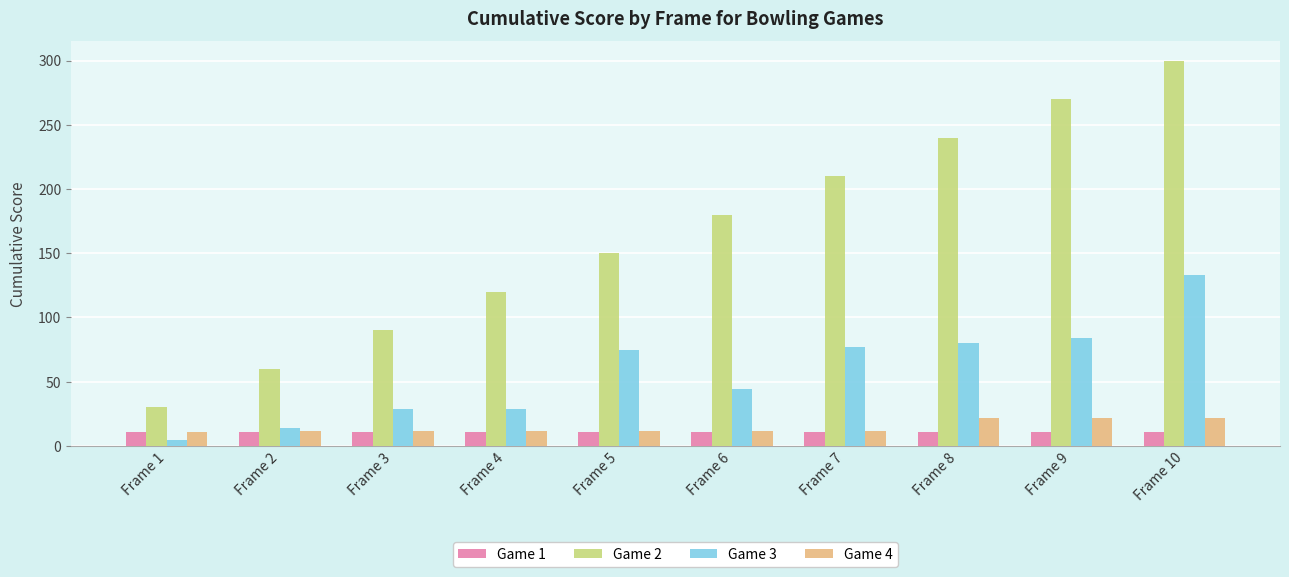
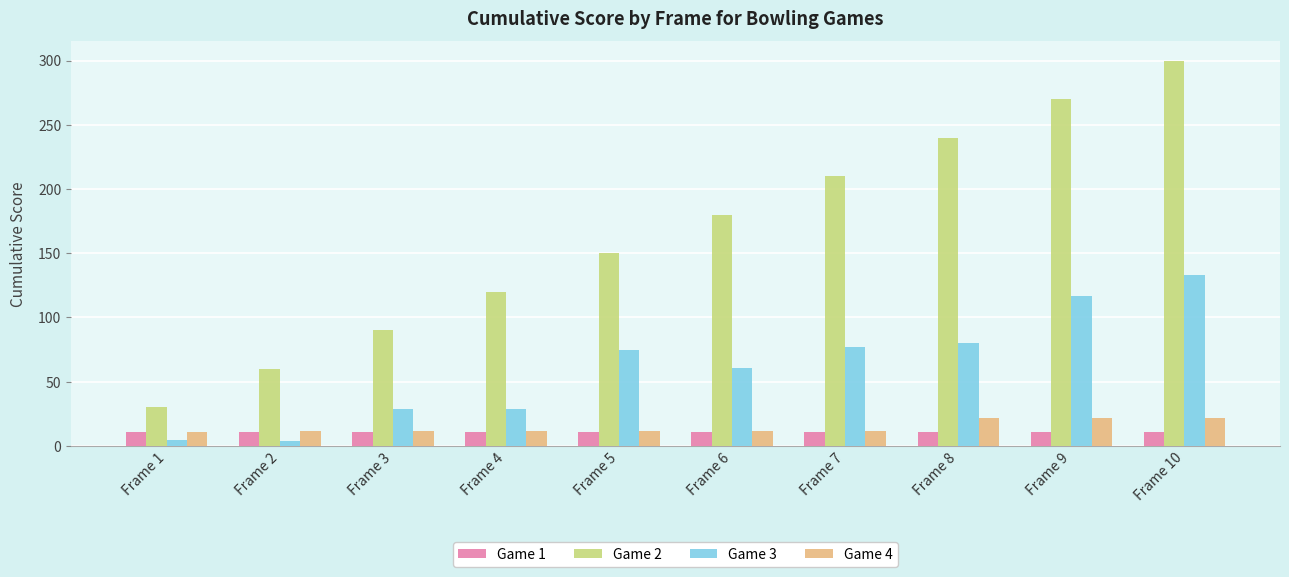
Game 3, Frame 2: 14 -> 4
Game 3, Frame 6: 44 -> 61
Game 3, Frame 9: 84 -> 117
